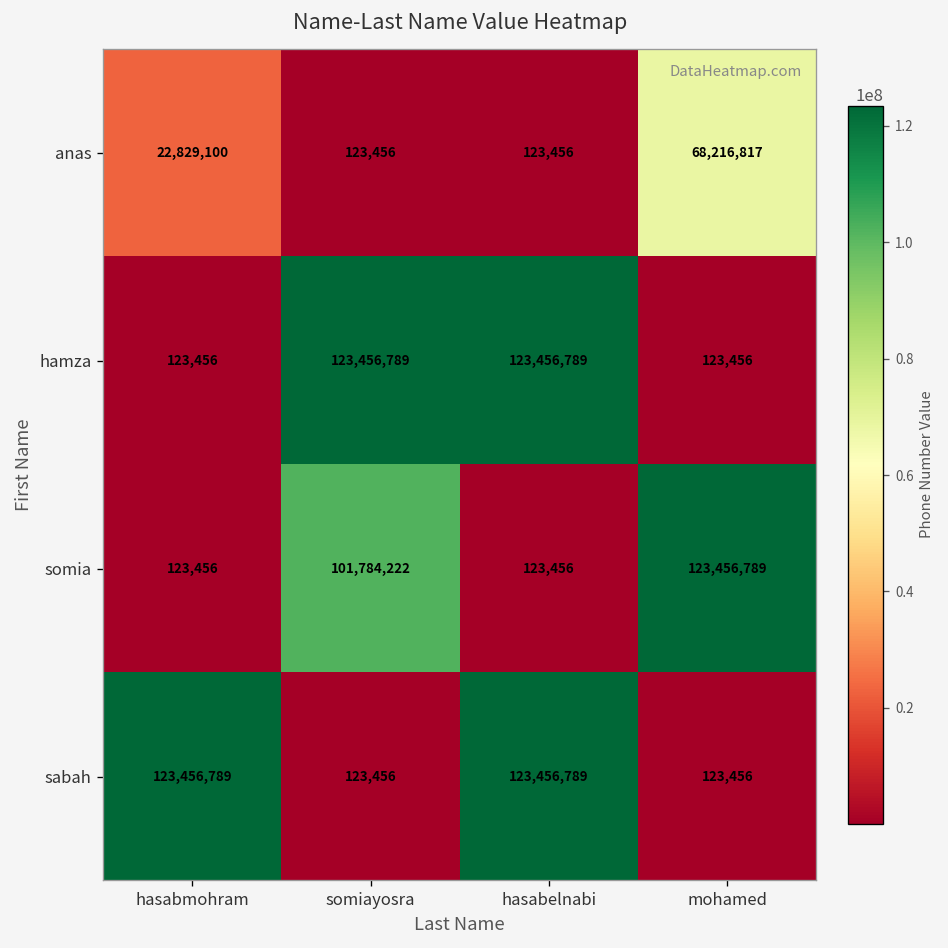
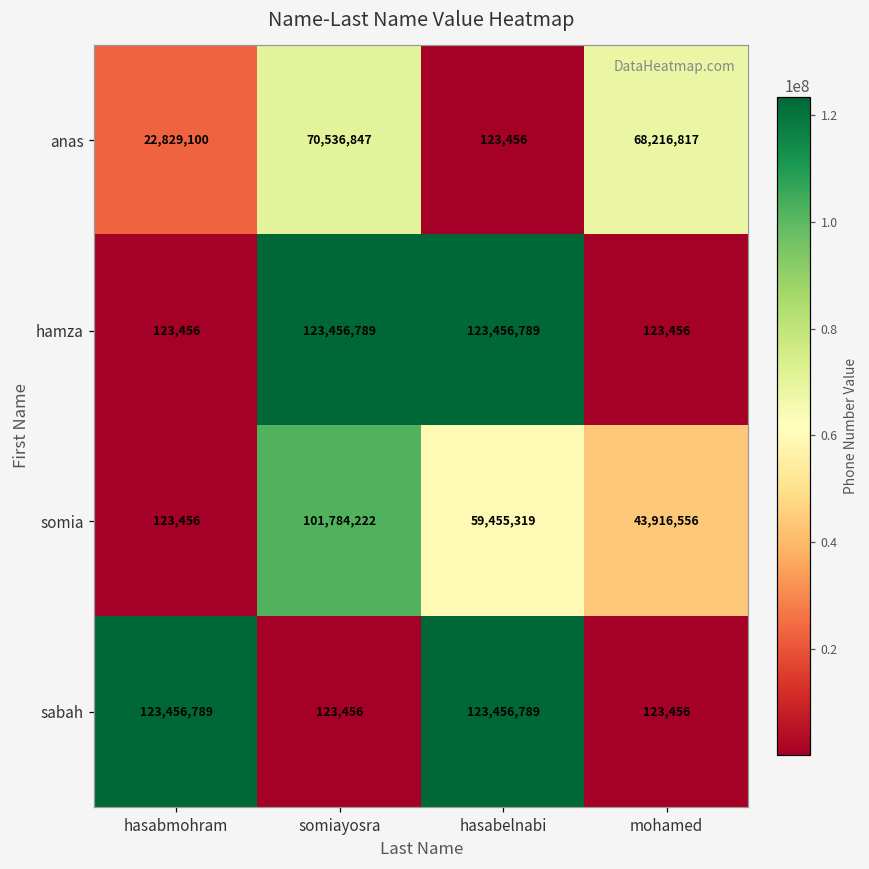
anas, somiayosra: 123,456 -> 70,536,847
somia, hasabelnabi: 123,456 -> 59,455,319
somia, mohamed: 123,456,789 -> 43,916,556
